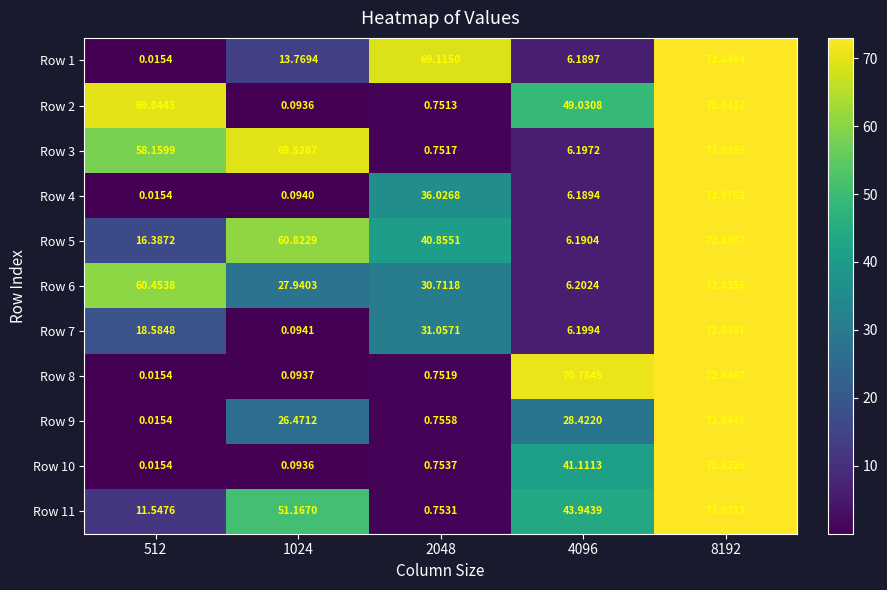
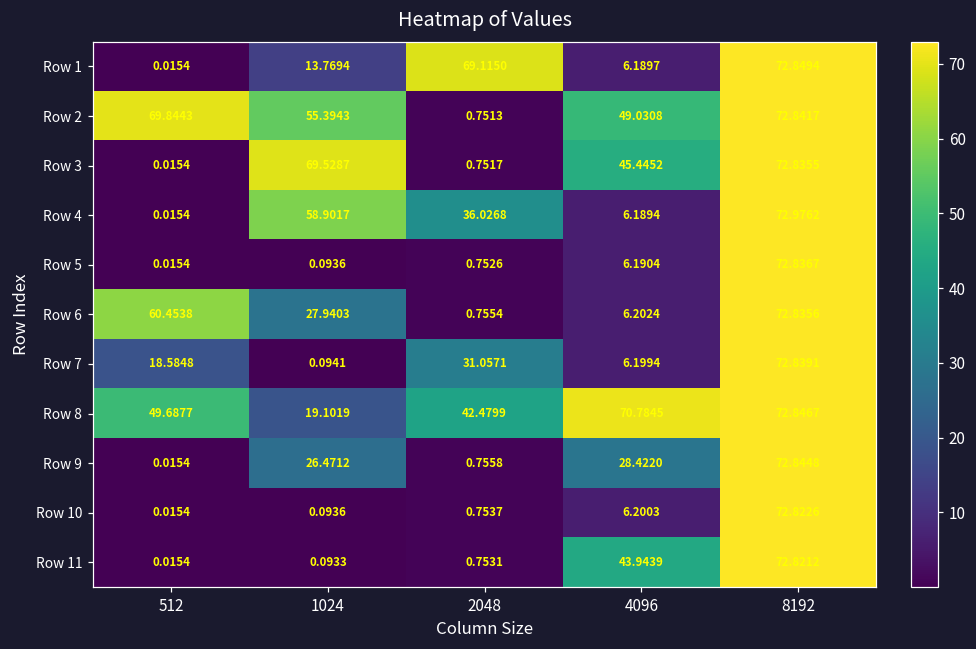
Row 2, 1024: 0.0936 -> 55.3943
Row 3, 512: 58.1599 -> 0.0154
Row 3, 4096: 6.1972 -> 45.4452
Row 4, 1024: 0.0940 -> 58.9017
Row 5, 512: 16.3872 -> 0.0154
Row 5, 1024: 60.8229 -> 0.0936
Row 5, 2048: 40.8551 -> 0.7526
Row 6, 2048: 30.7118 -> 0.7554
Row 8, 512: 0.0154 -> 49.6877
Row 8, 1024: 0.0937 -> 19.1019
Row 8, 2048: 0.7519 -> 42.4799
Row 10, 4096: 41.1113 -> 6.2003
Row 11, 512: 11.5476 -> 0.0154
Row 11, 1024: 51.1670 -> 0.0933
